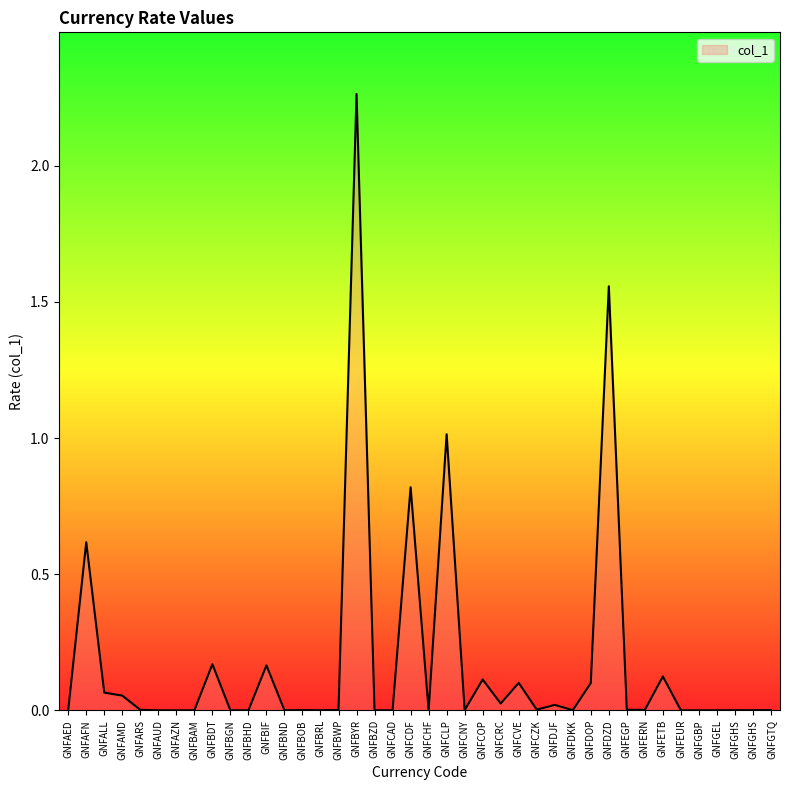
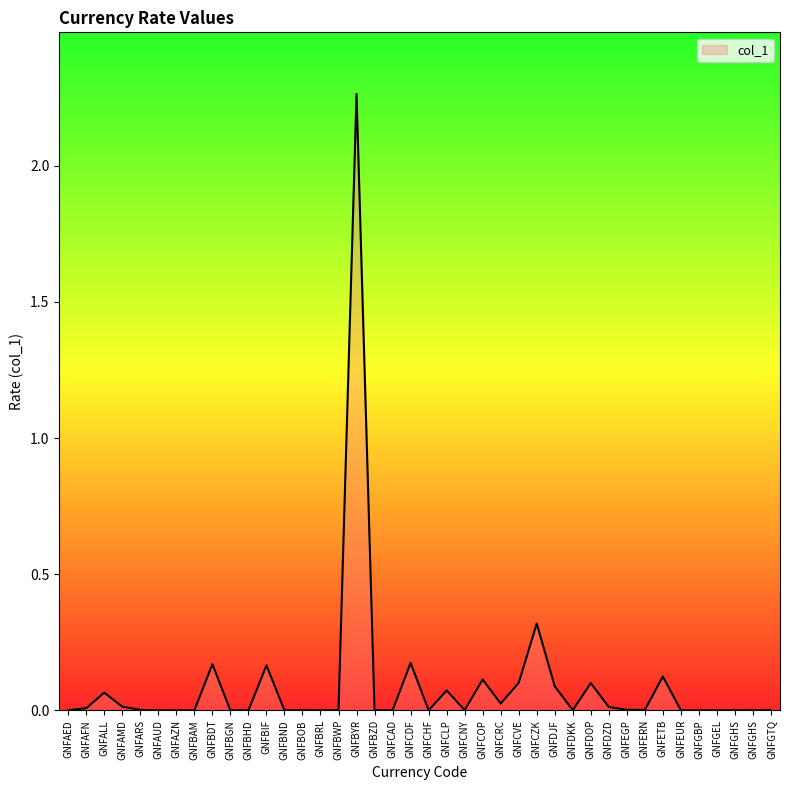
GNFAFN: 0.62 -> 0.01
GNFAMD: 0.05 -> 0.01
GNFCDF: 0.82 -> 0.17
GNFCLP: 1.01 -> 0.07
GNFCZK: 0.00 -> 0.32
GNFDJF: 0.02 -> 0.09
GNFDZD: 1.56 -> 0.01
